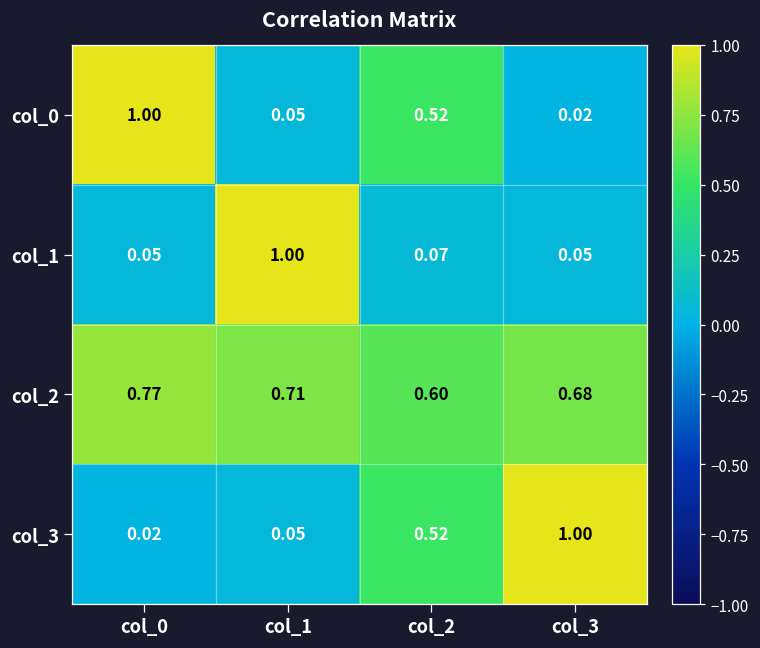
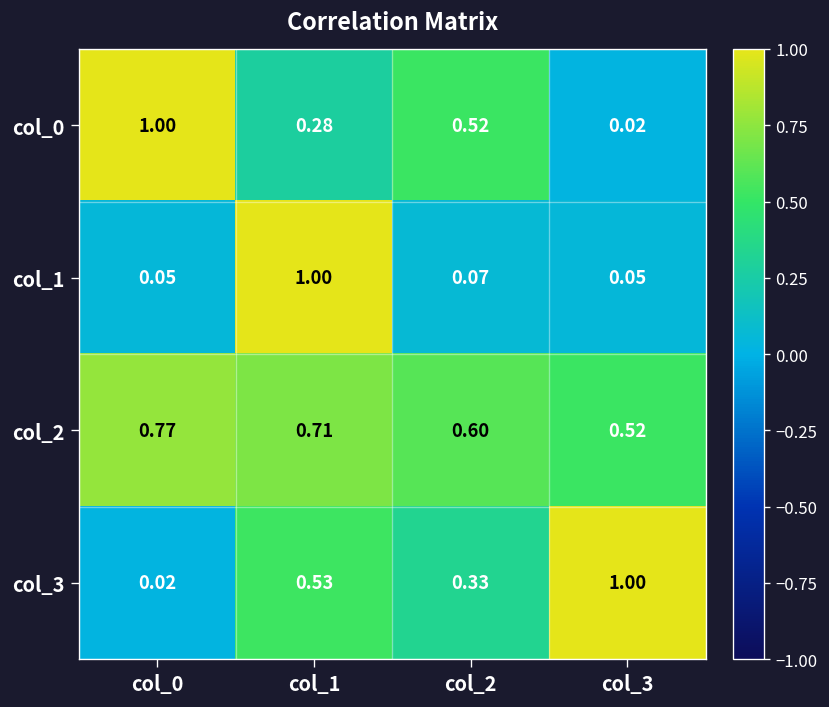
col_0, col_1: 0.05 -> 0.28
col_2, col_3: 0.68 -> 0.52
col_3, col_1: 0.05 -> 0.53
col_3, col_2: 0.52 -> 0.33
